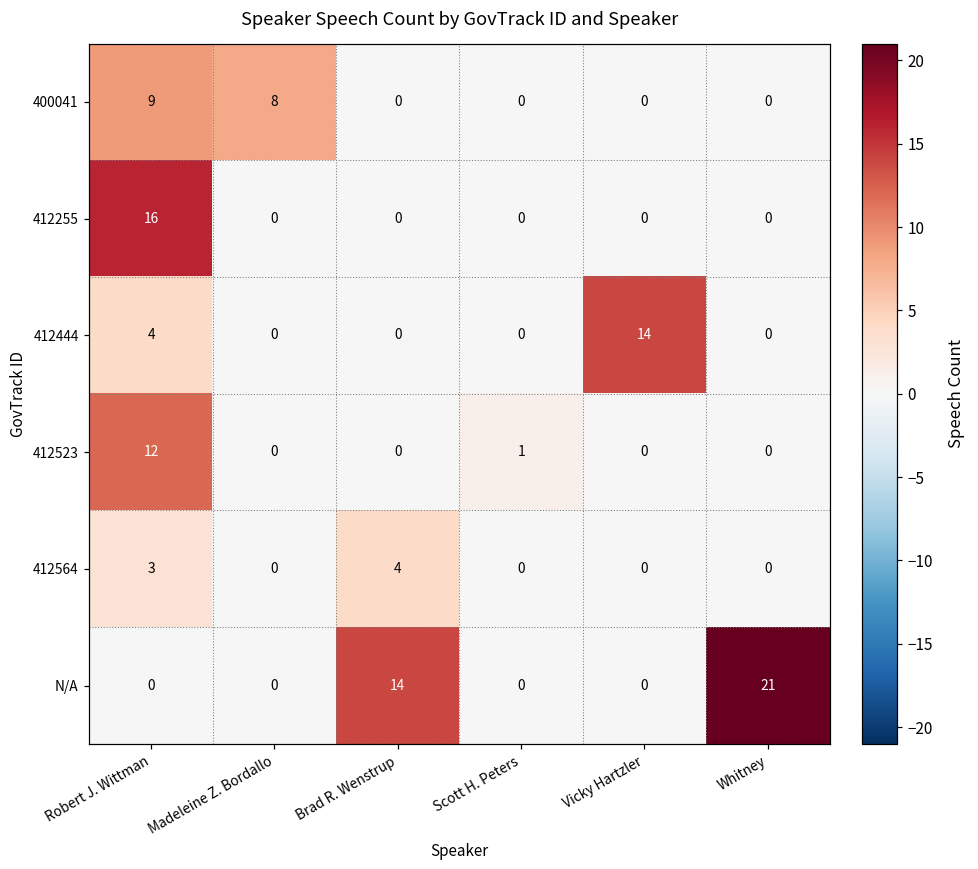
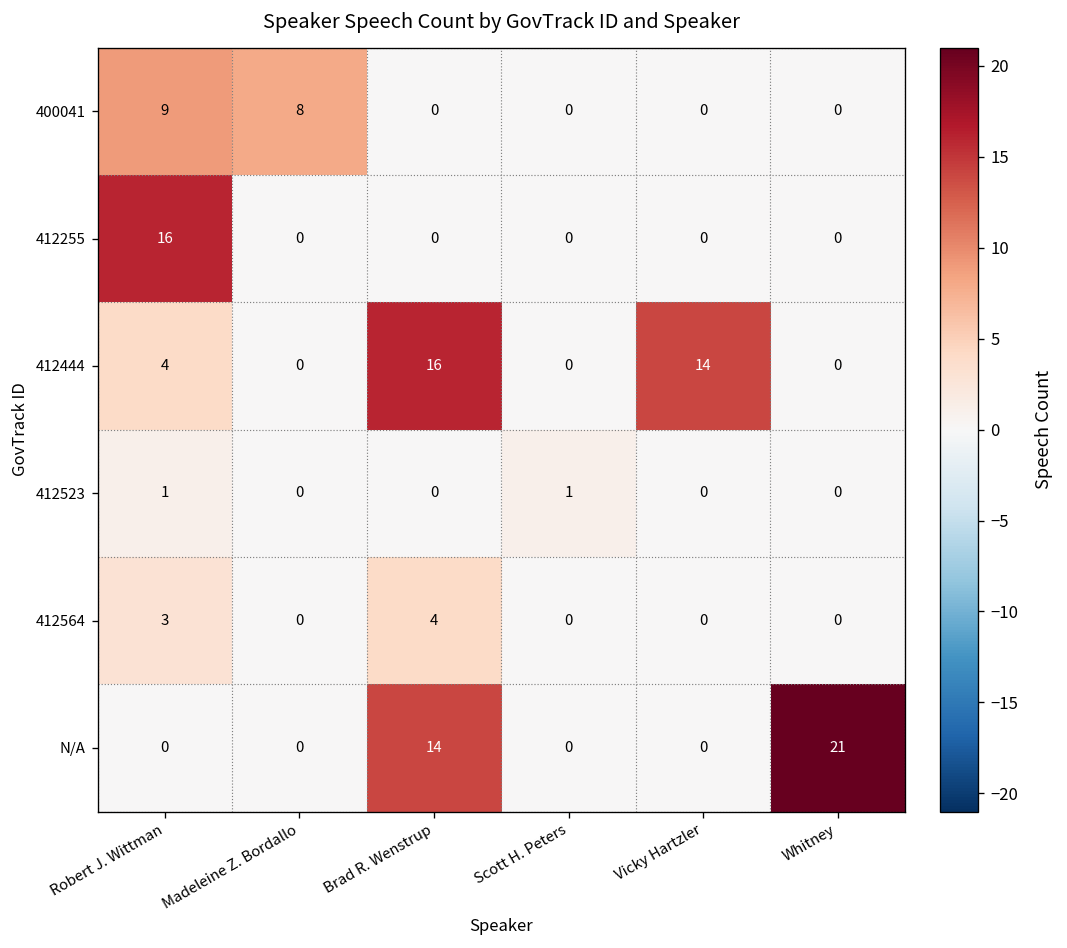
412444, Brad R. Wenstrup: 0 -> 16
412523, Robert J. Wittman: 12 -> 1
